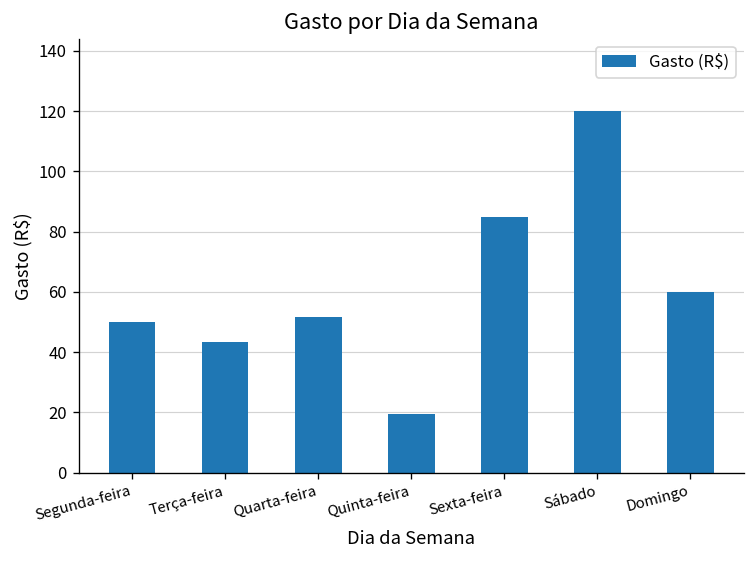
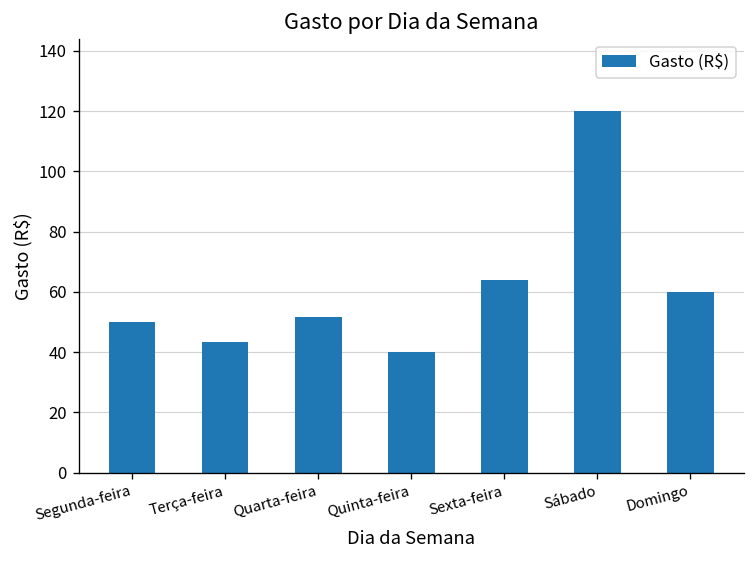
Quinta-feira: 20 -> 40
Sexta-feira: 85 -> 64
